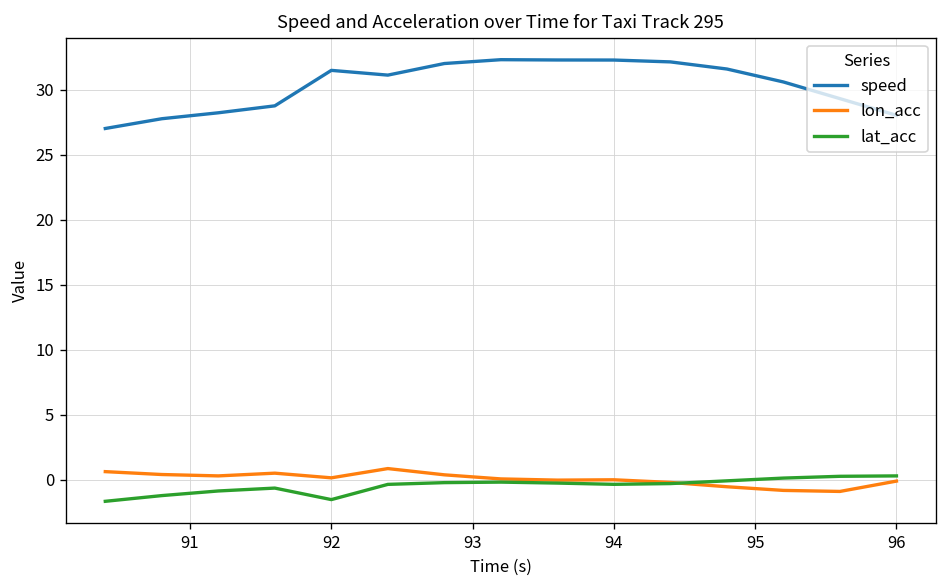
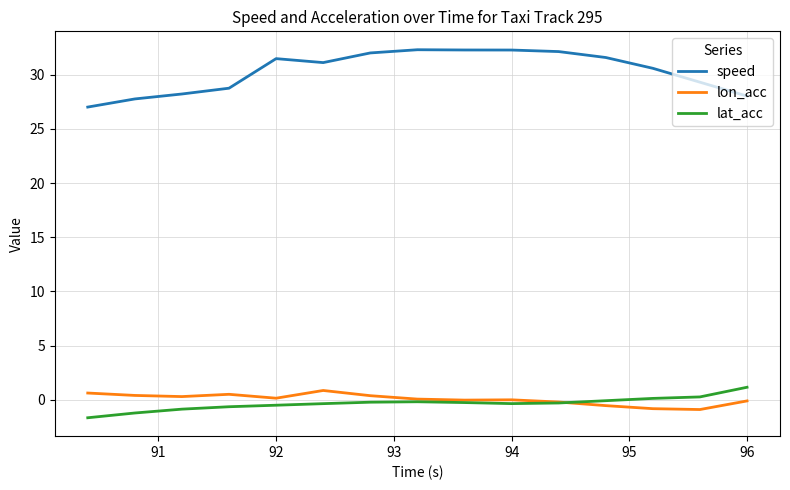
lat_acc, 92: -1.5 -> -0.5
lat_acc, 96: 0.3 -> 1.1
